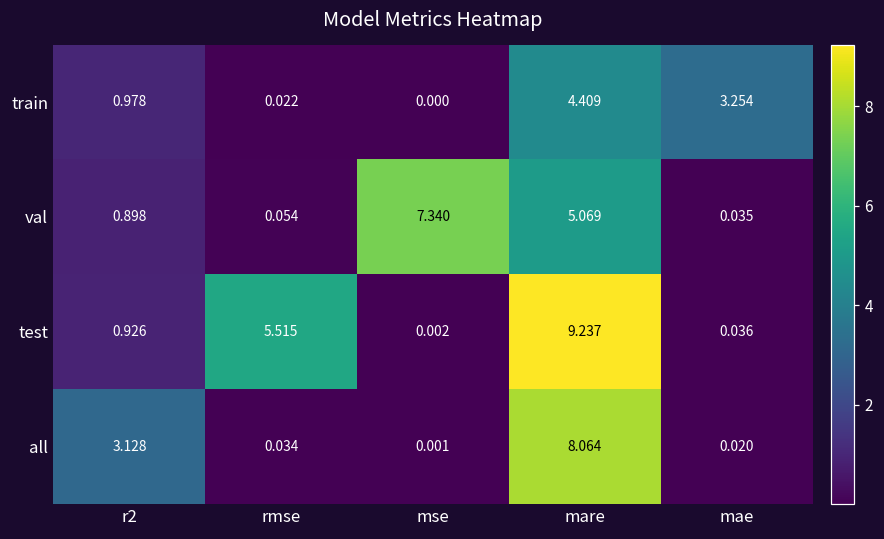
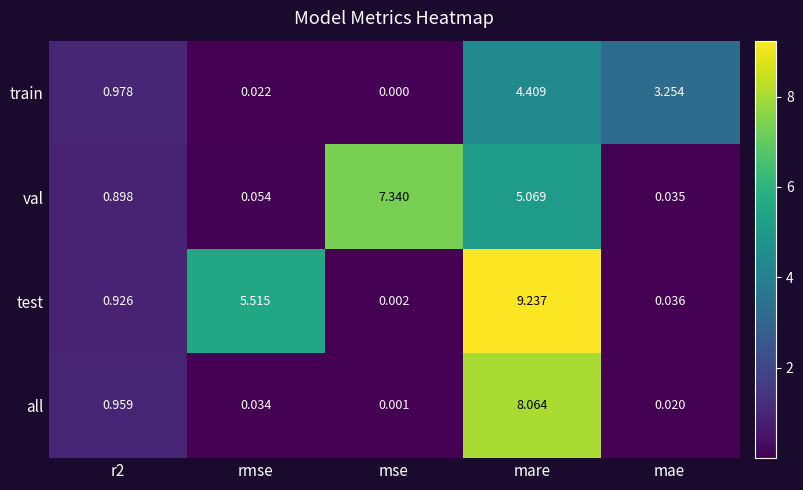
all, r2: 3.128 -> 0.959
